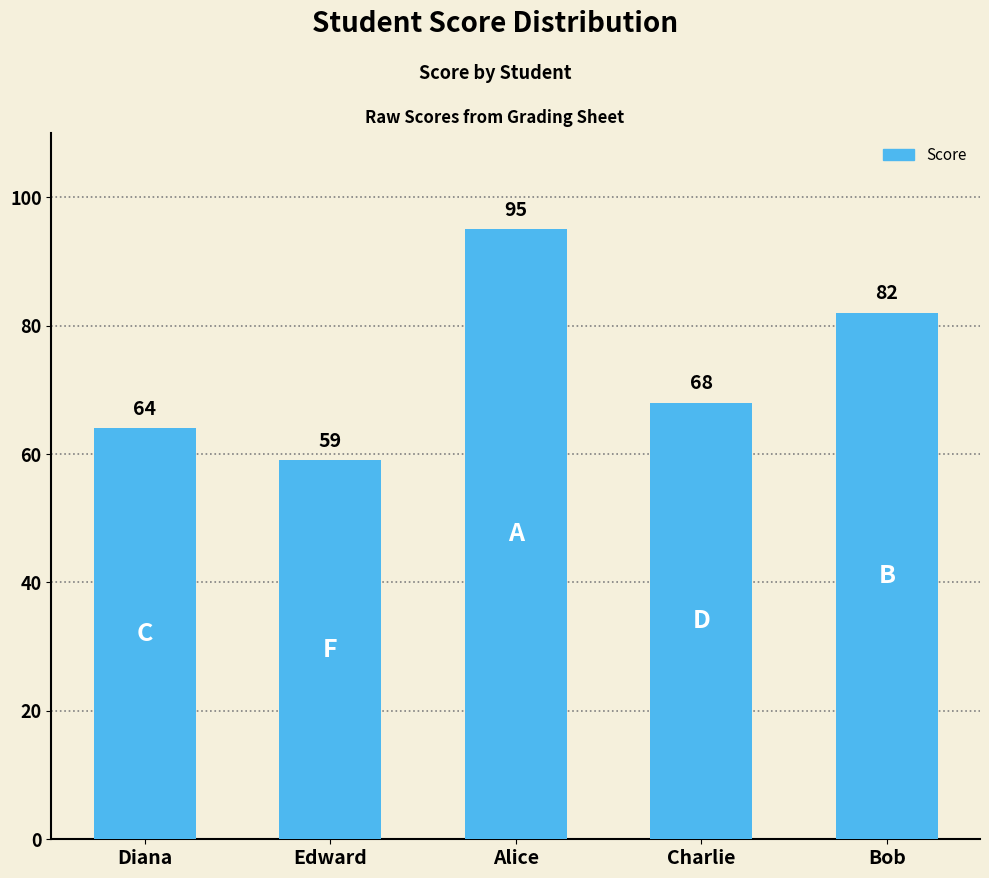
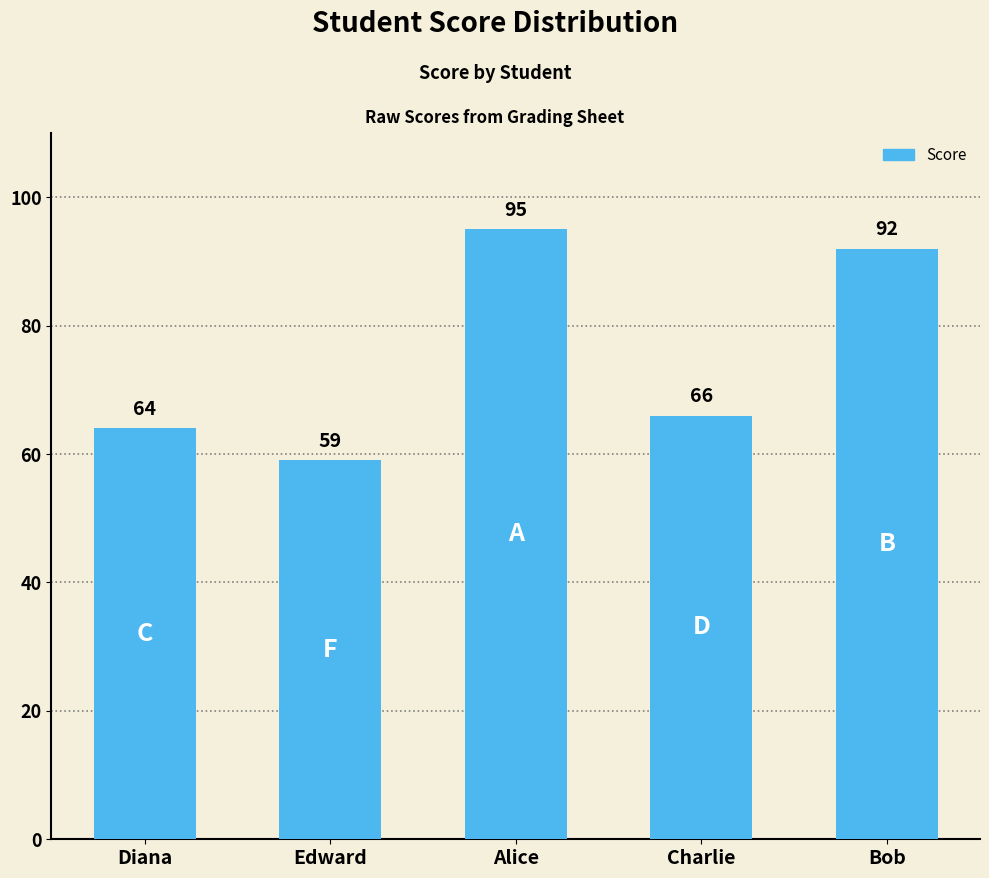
Charlie: 68 -> 66
Bob: 82 -> 92
